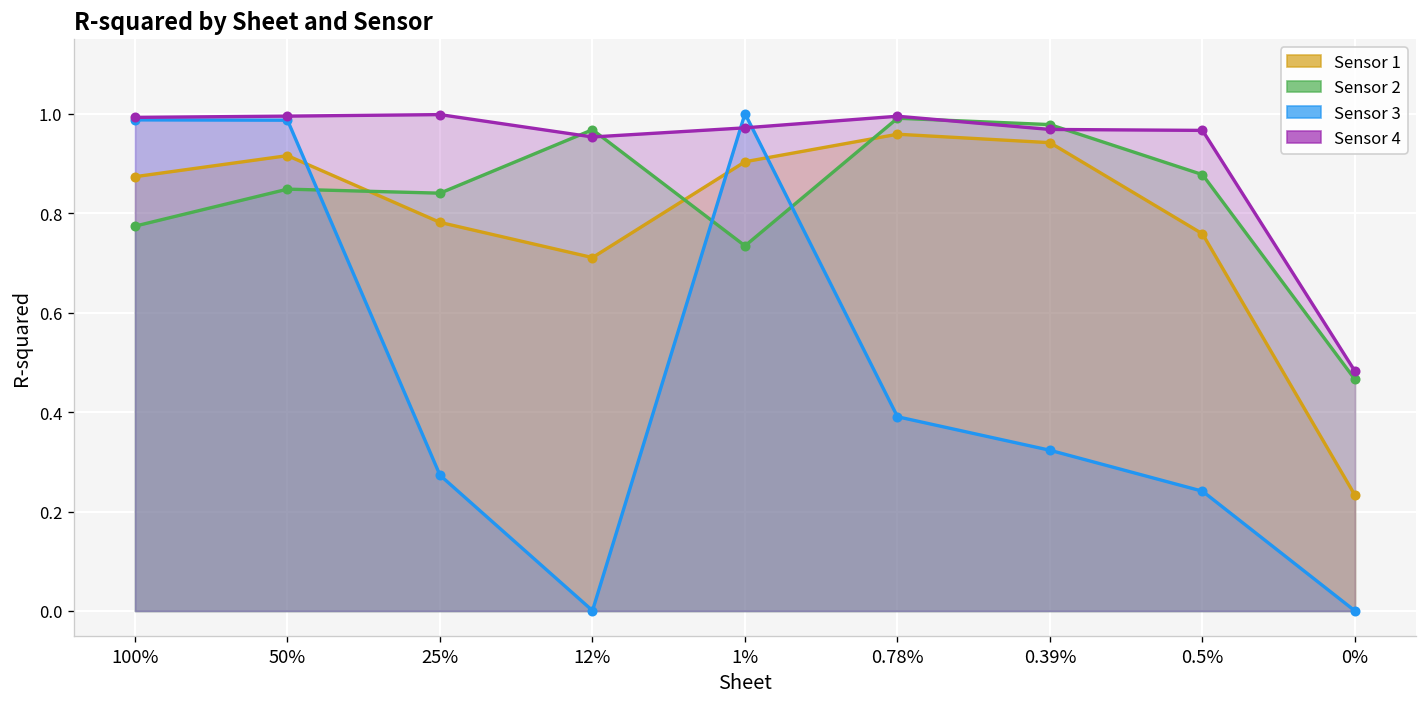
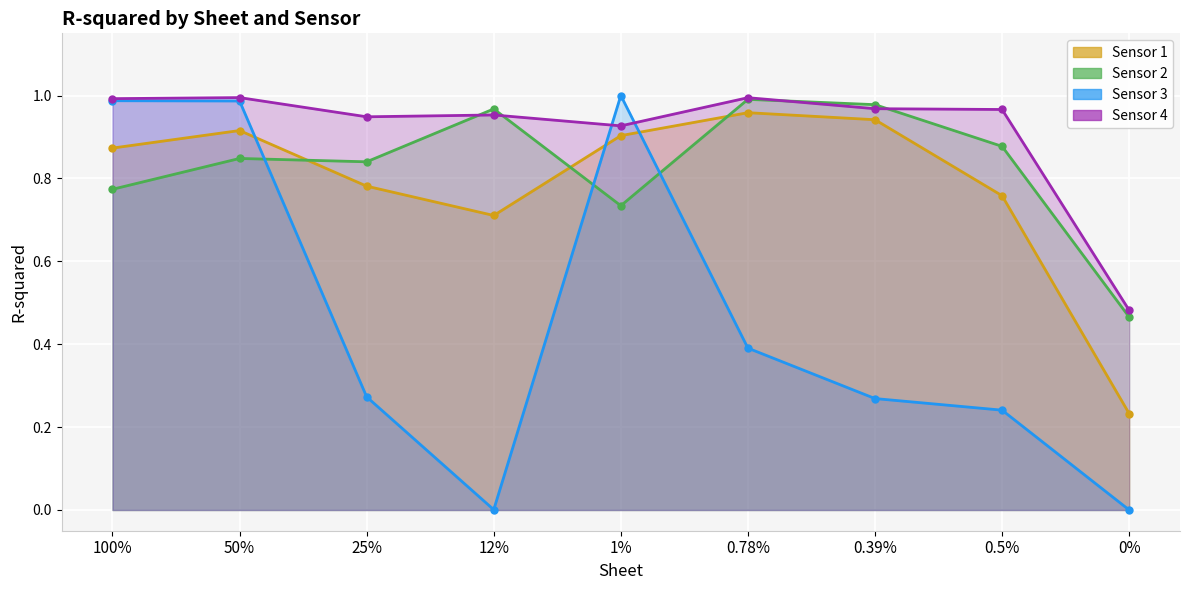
Sensor 4, 25%: 1.00 -> 0.95
Sensor 4, 1%: 0.97 -> 0.93
Sensor 3, 0.39%: 0.32 -> 0.27
